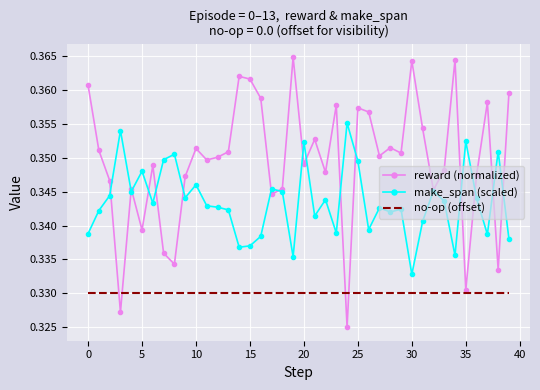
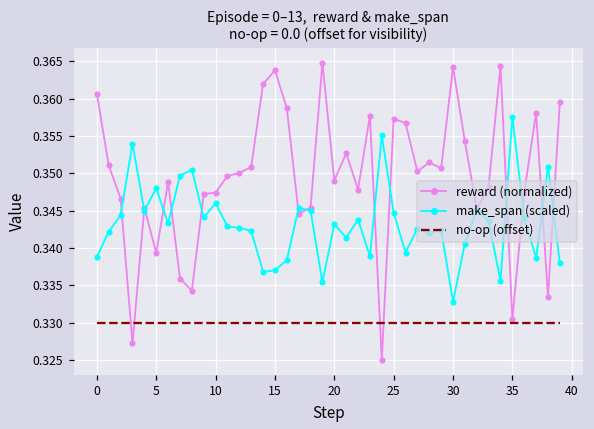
reward (normalized), 10: 0.351 -> 0.347
reward (normalized), 15: 0.362 -> 0.364
make_span (scaled), 20: 0.352 -> 0.343
make_span (scaled), 25: 0.350 -> 0.345
make_span (scaled), 35: 0.352 -> 0.358
